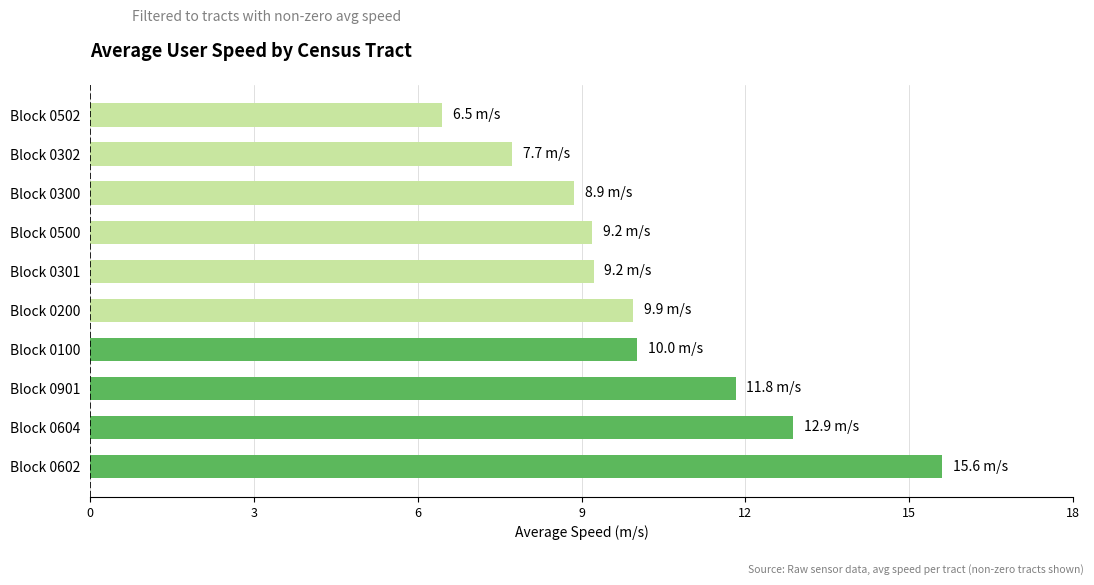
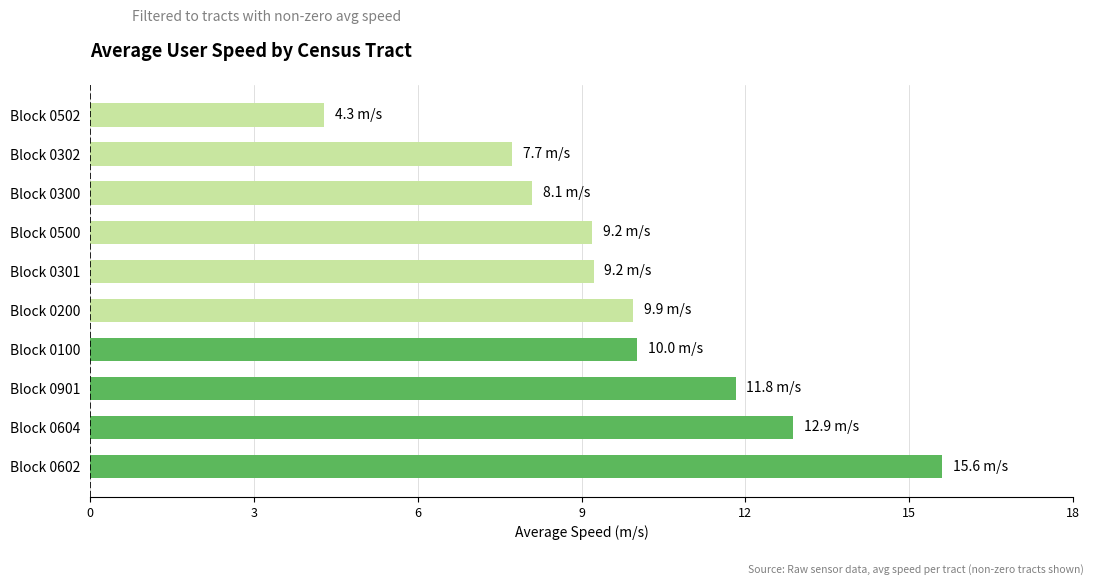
Block 0502: 6.5 -> 4.3
Block 0300: 8.9 -> 8.1
